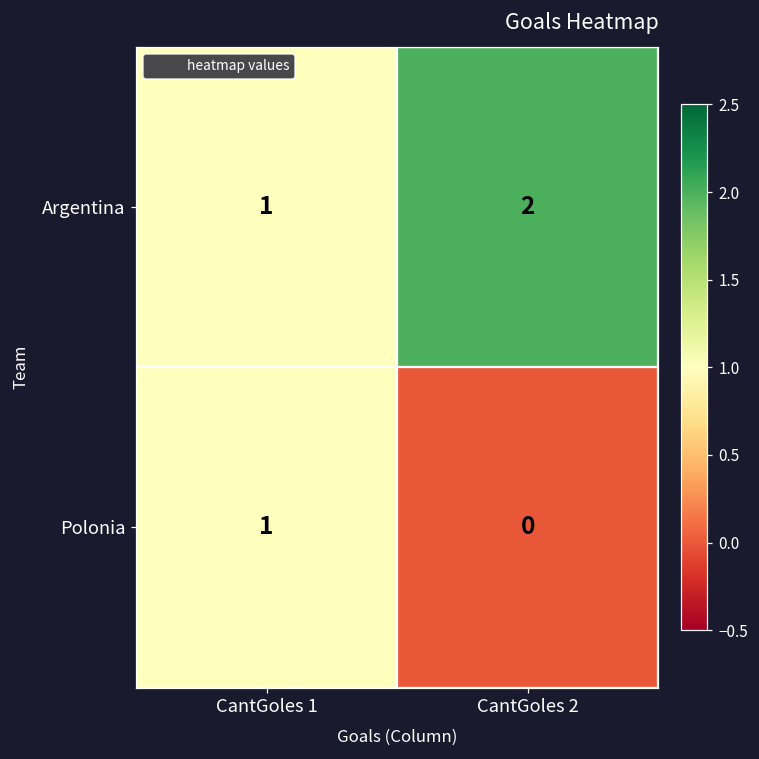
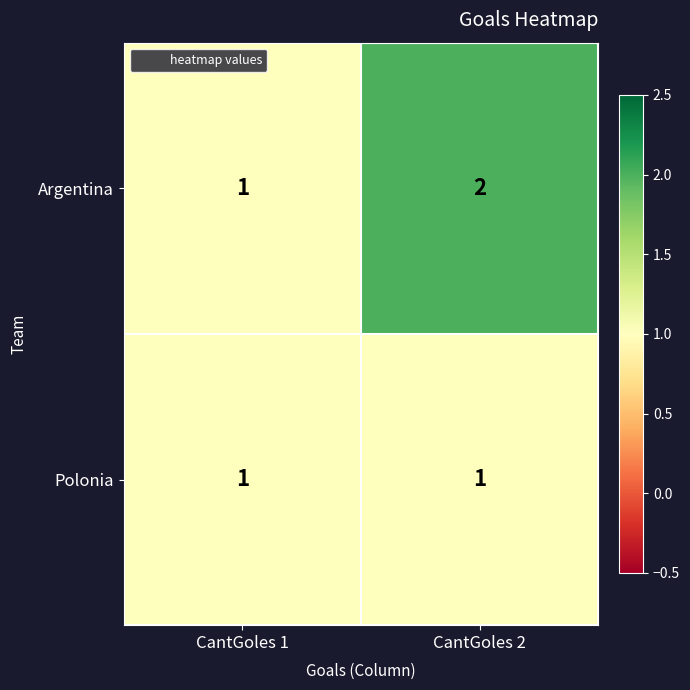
Polonia, CantGoles 2: 0 -> 1
